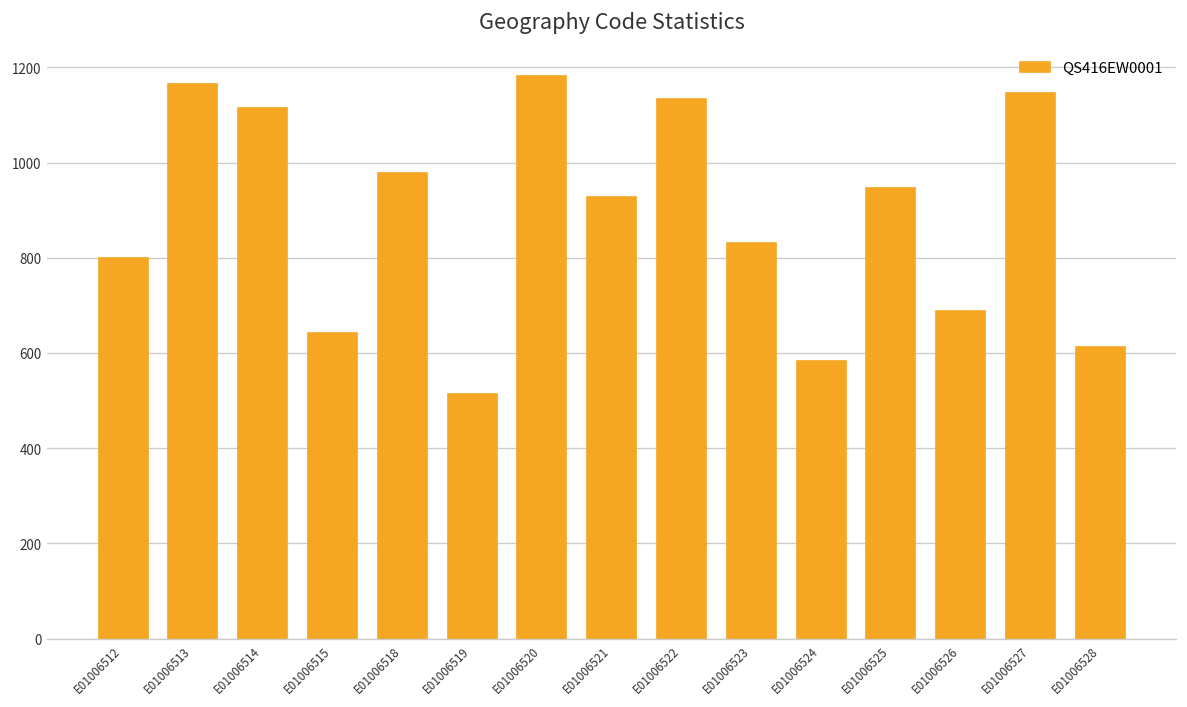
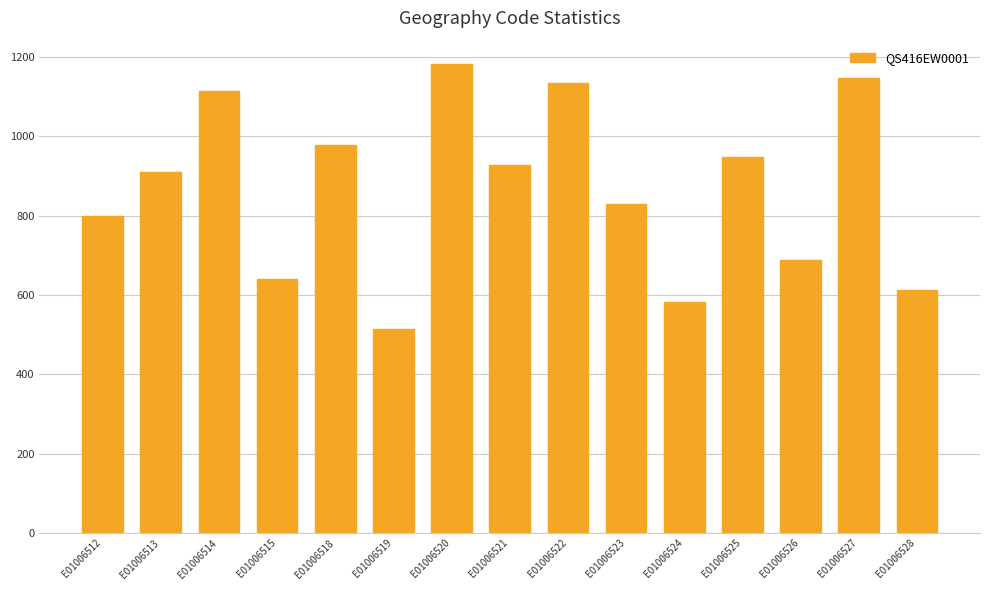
E01006513: 1170 -> 910
